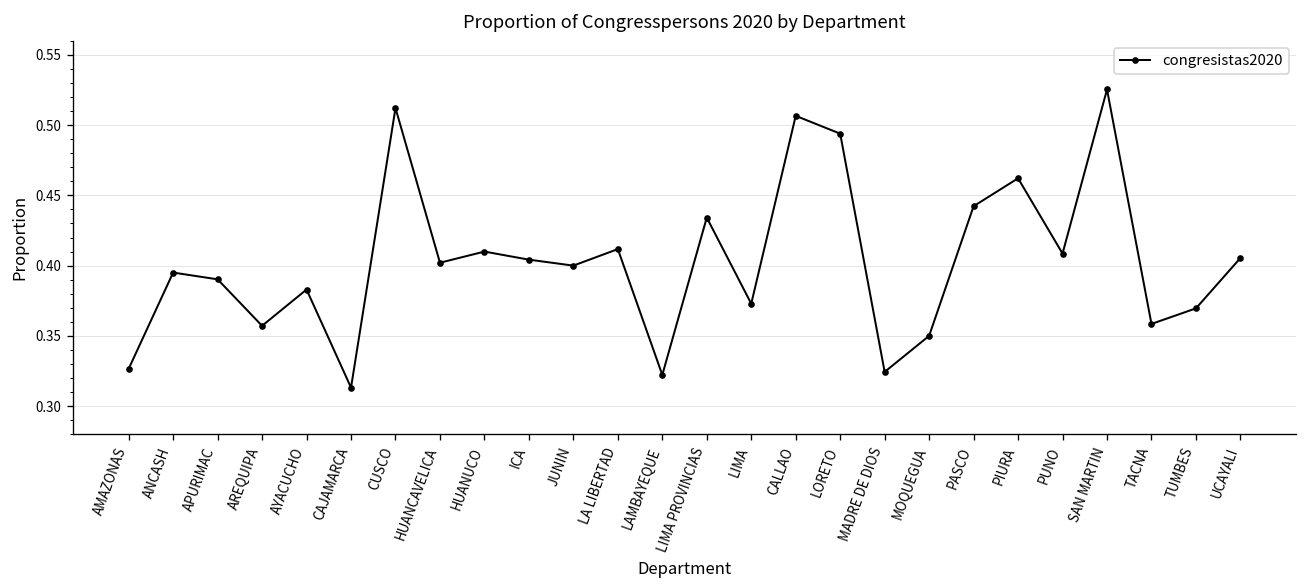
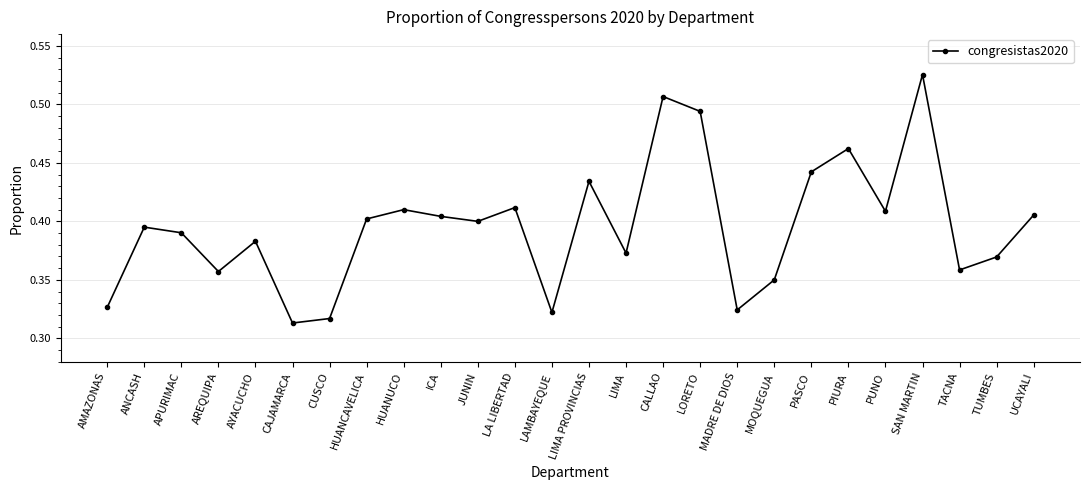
CUSCO: 0.512 -> 0.317
